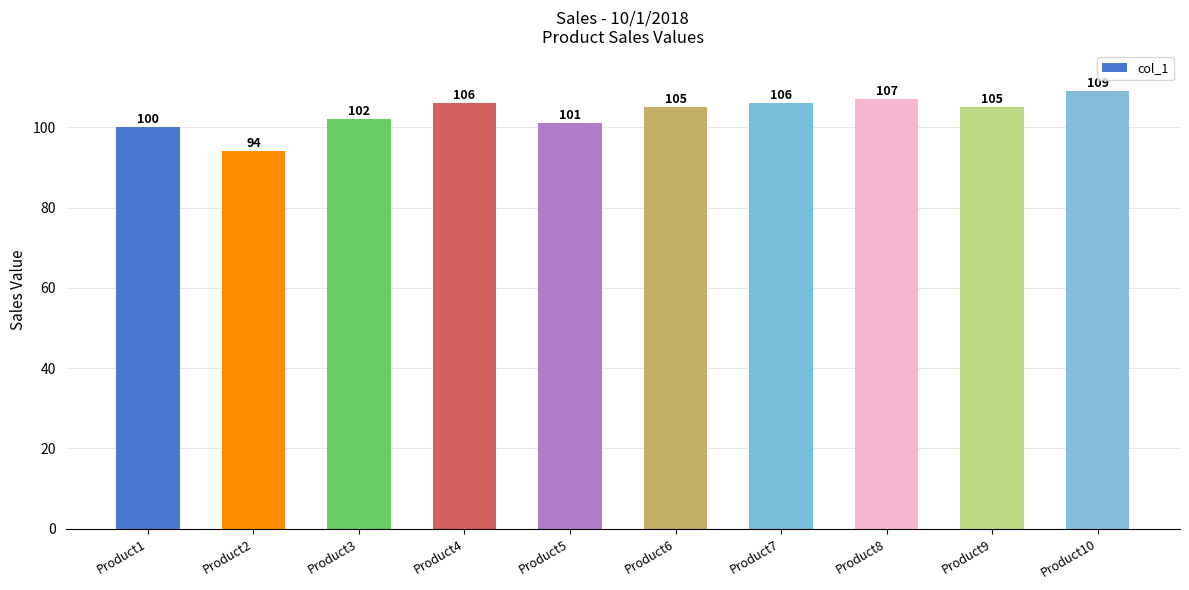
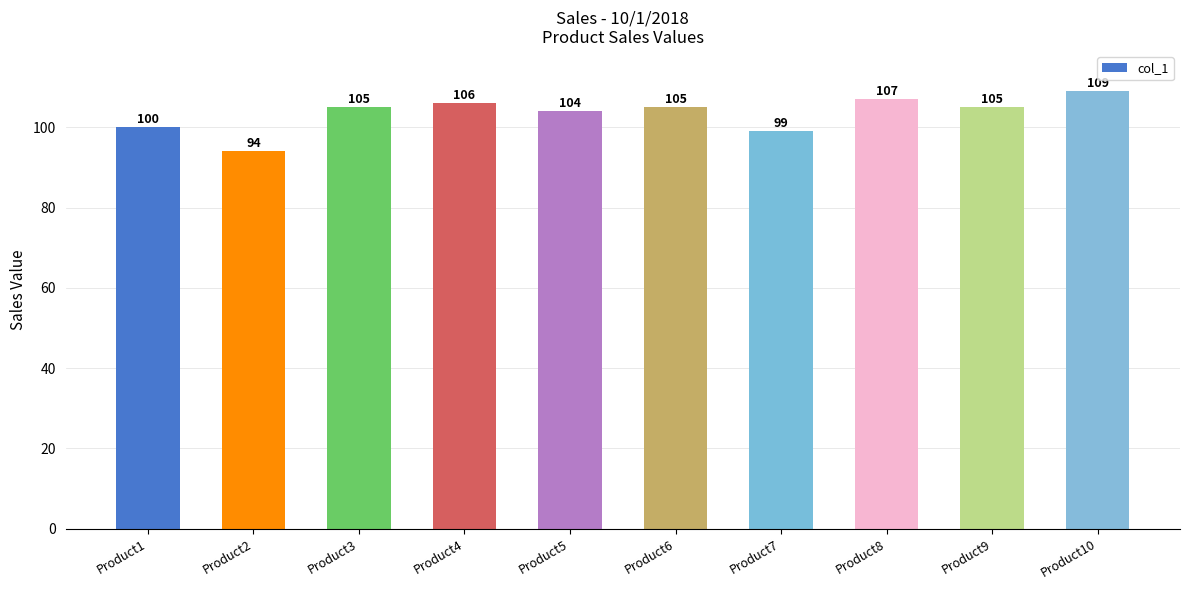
Product3: 102 -> 105
Product5: 101 -> 104
Product7: 106 -> 99
